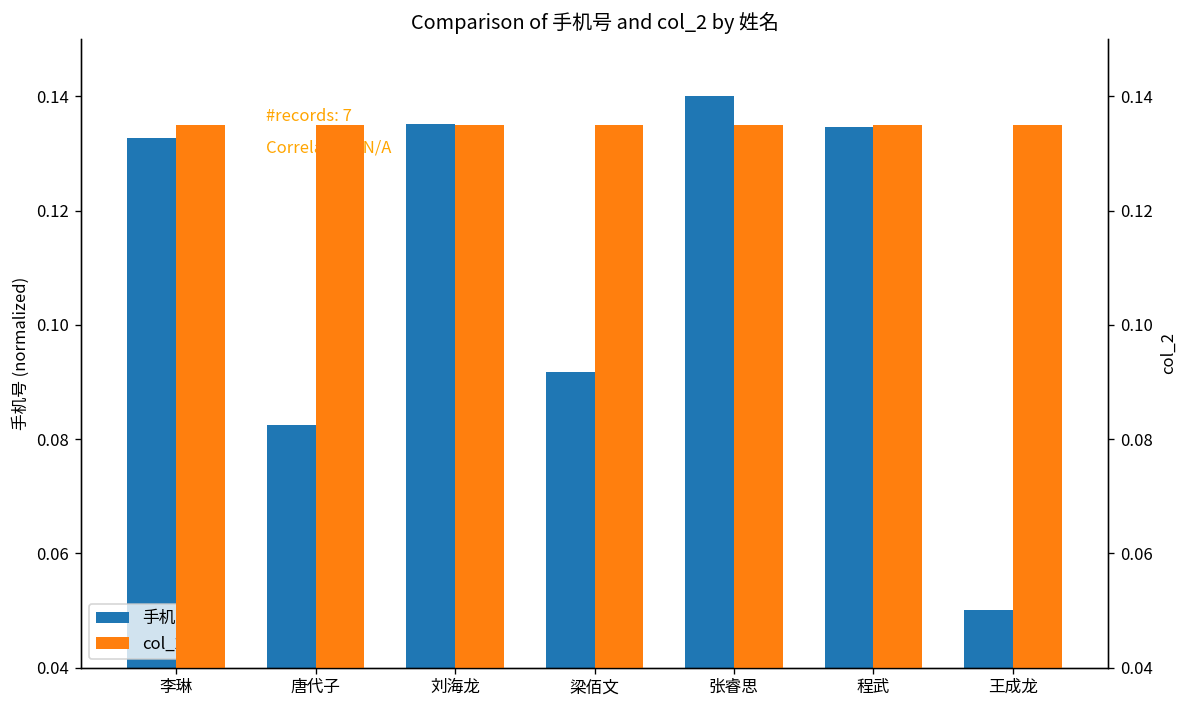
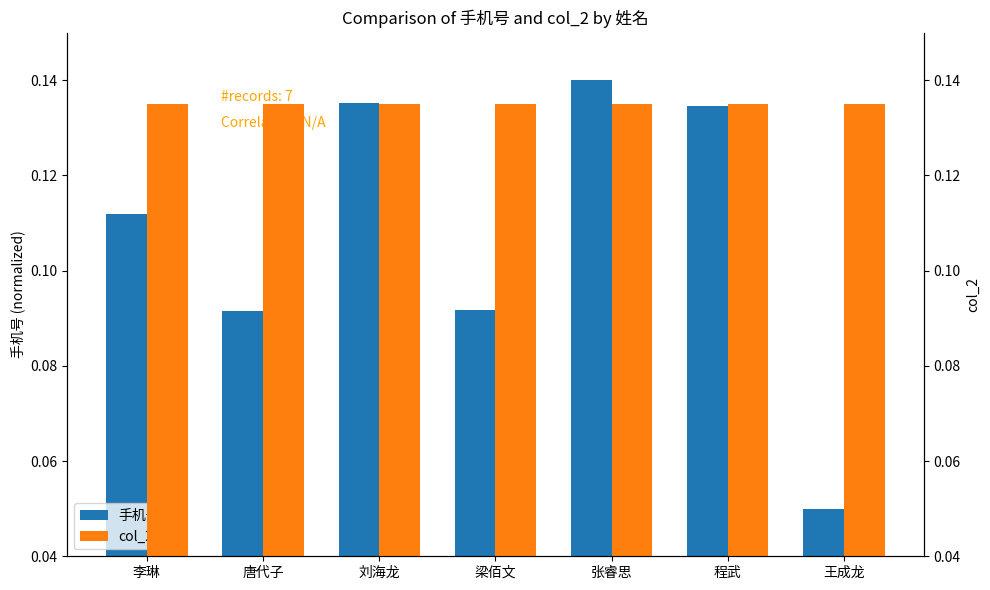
手机号, 李琳: 0.133 -> 0.112
手机号, 唐代子: 0.083 -> 0.091
